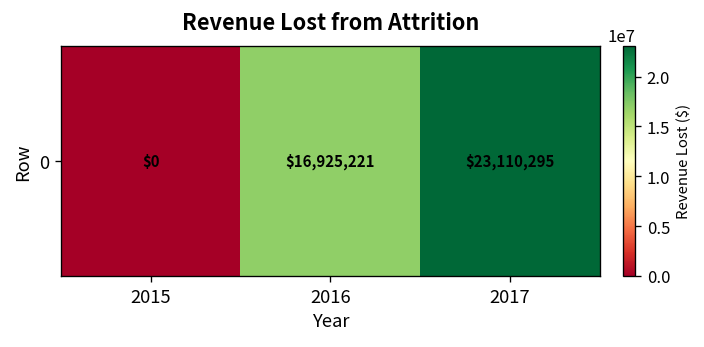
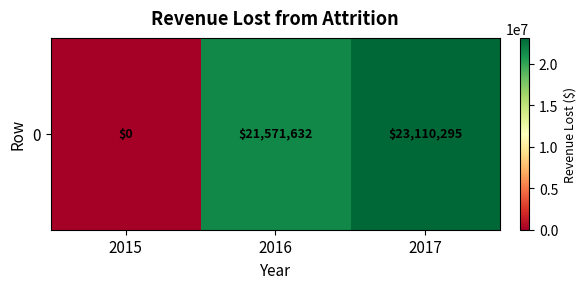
0, 2016: $16,925,221 -> $21,571,632
